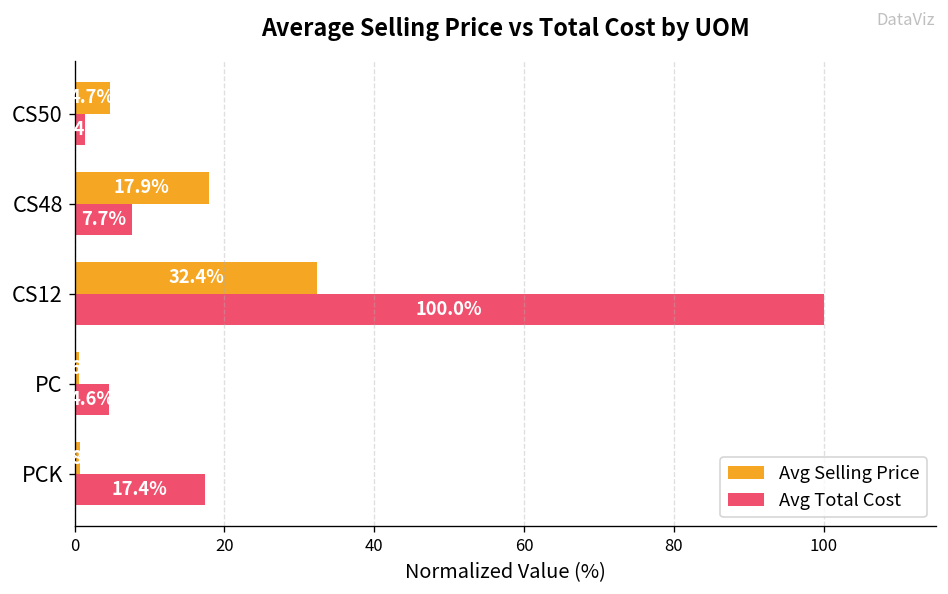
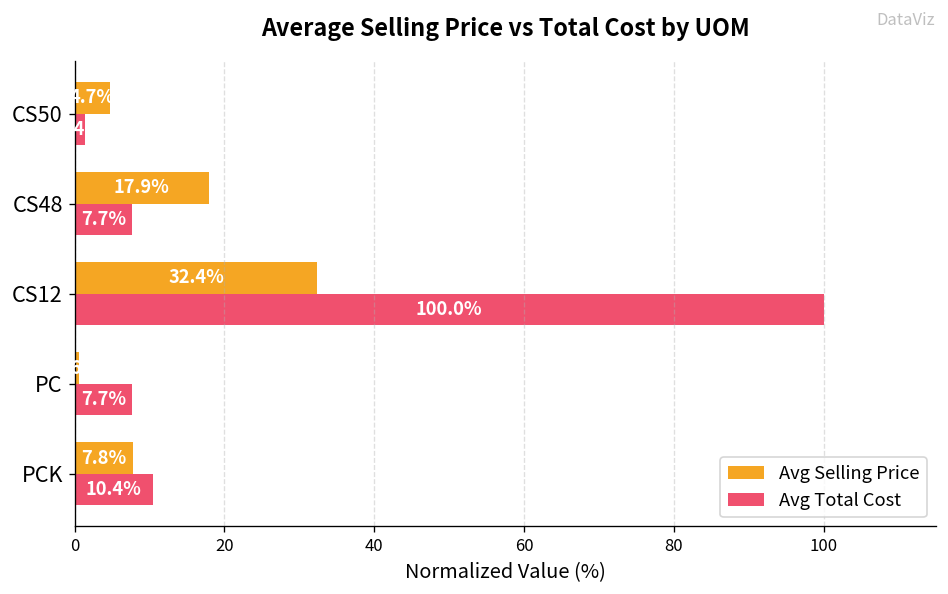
Avg Total Cost, PC: 4.6% -> 7.7%
Avg Selling Price, PCK: 1 -> 8
Avg Total Cost, PCK: 17.4% -> 10.4%
